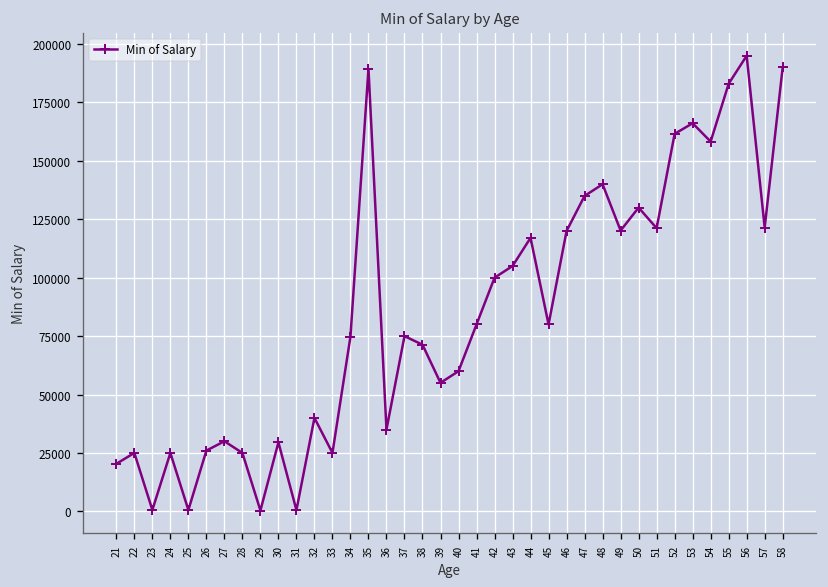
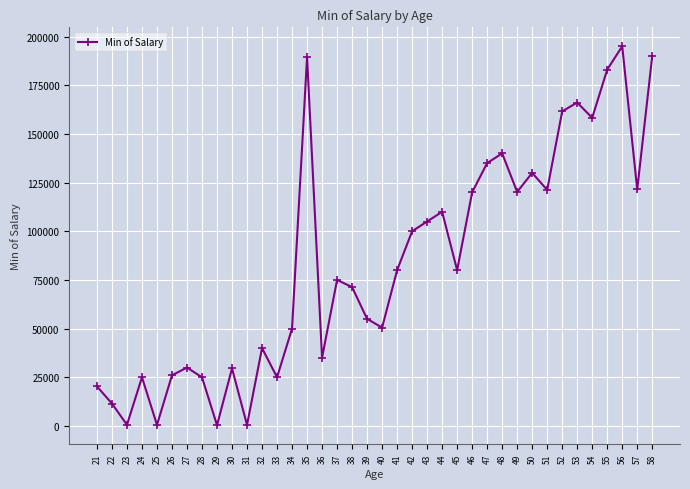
22: 25000 -> 11000
34: 75000 -> 50000
40: 60000 -> 51000
44: 117000 -> 110000
